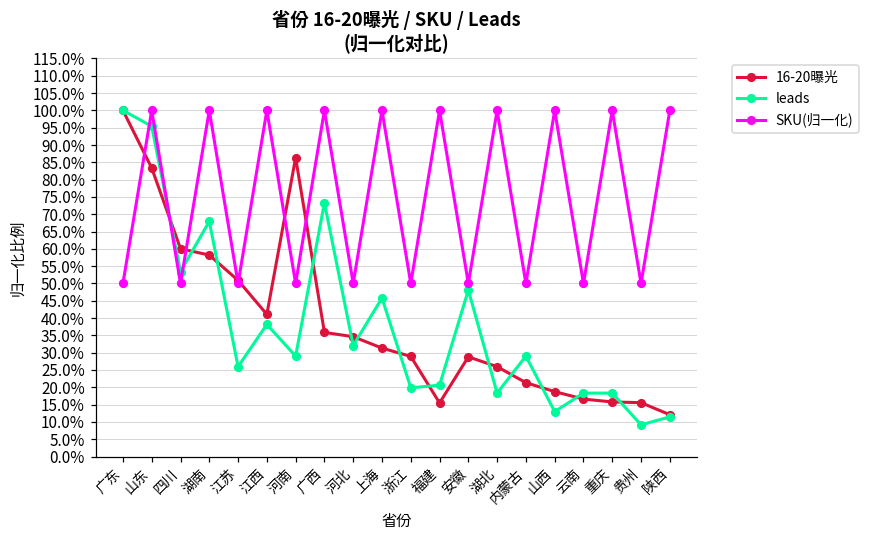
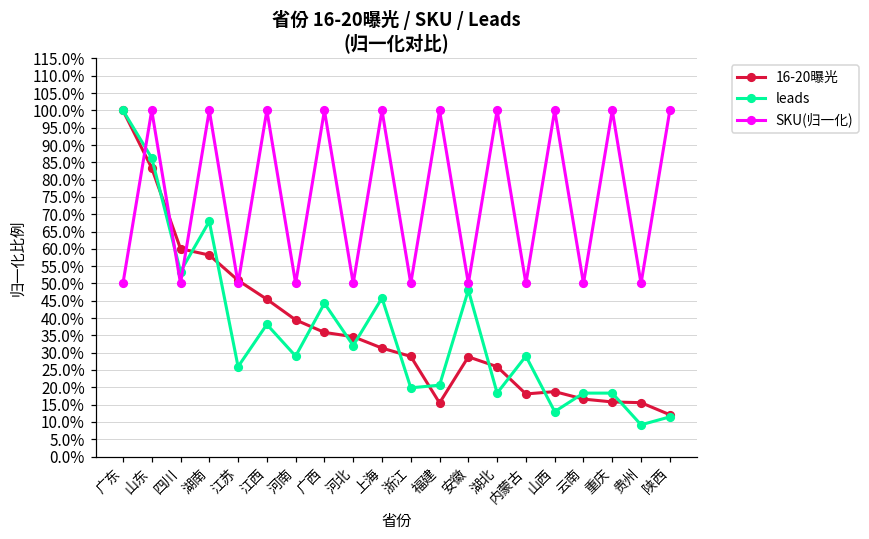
leads, 山东: 95% -> 86%
16-20曝光, 江西: 41% -> 45%
16-20曝光, 河南: 86% -> 39%
leads, 广西: 73% -> 44%
16-20曝光, 内蒙古: 21% -> 18%
